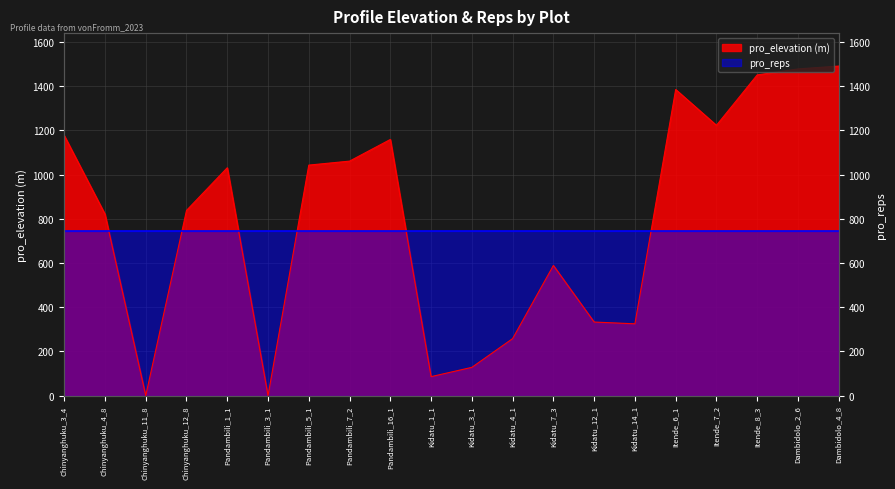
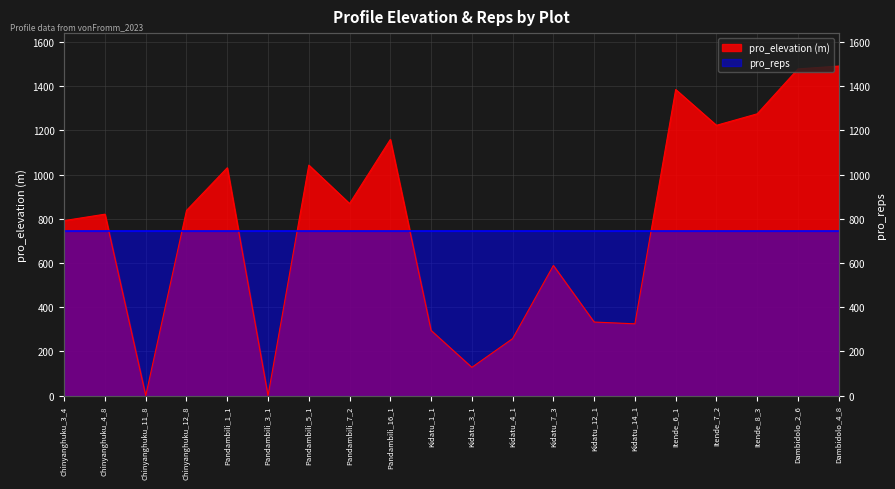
pro_elevation (m), Chinyanghuku_3_4: 1180 -> 790
pro_elevation (m), Pandambili_7_2: 1060 -> 870
pro_elevation (m), Kidatu_1_1: 90 -> 300
pro_elevation (m), Itende_8_3: 1450 -> 1280
